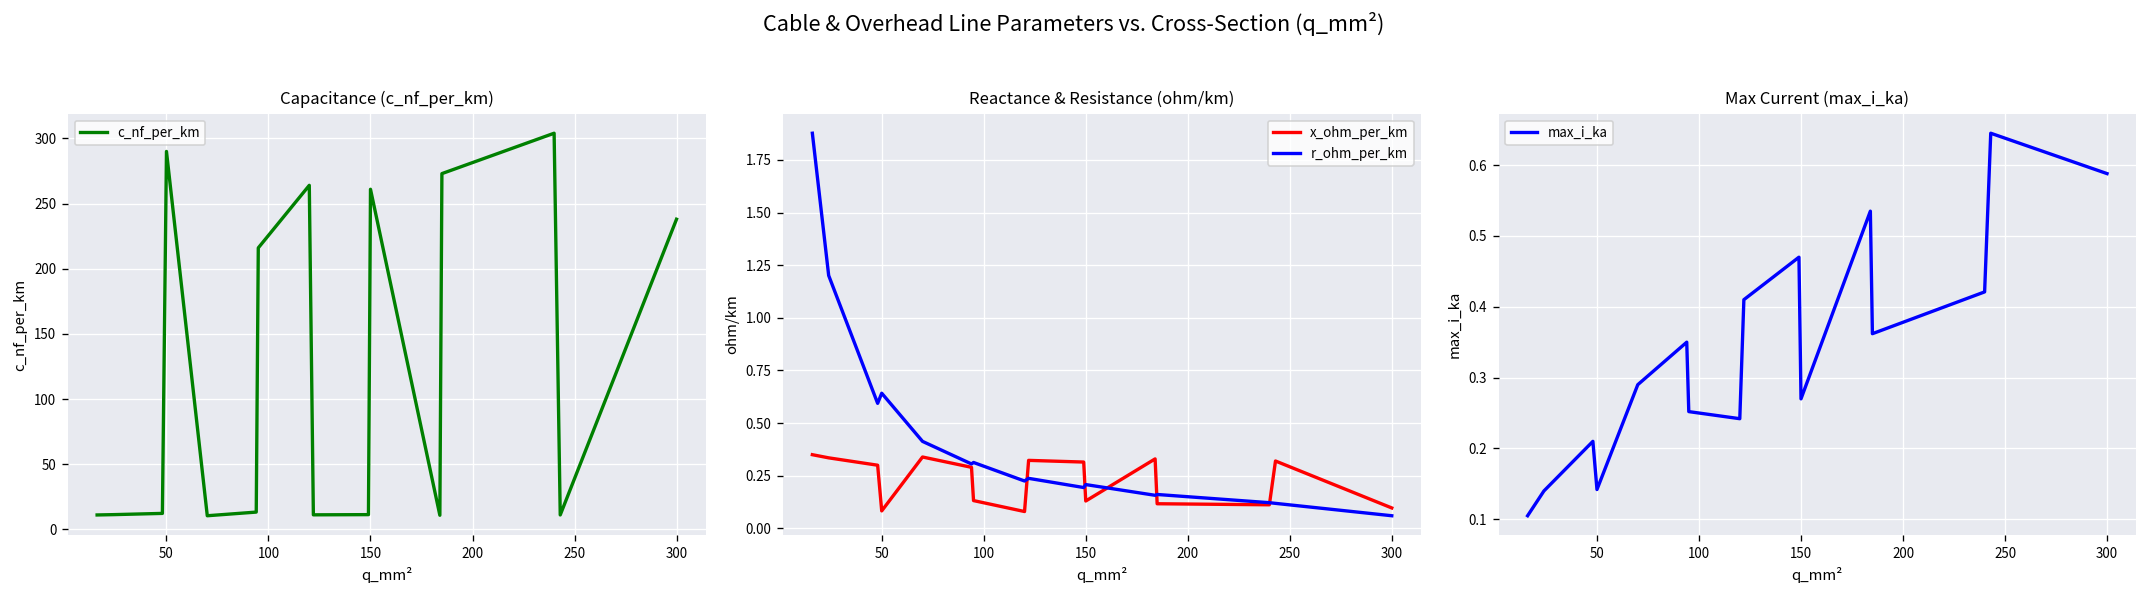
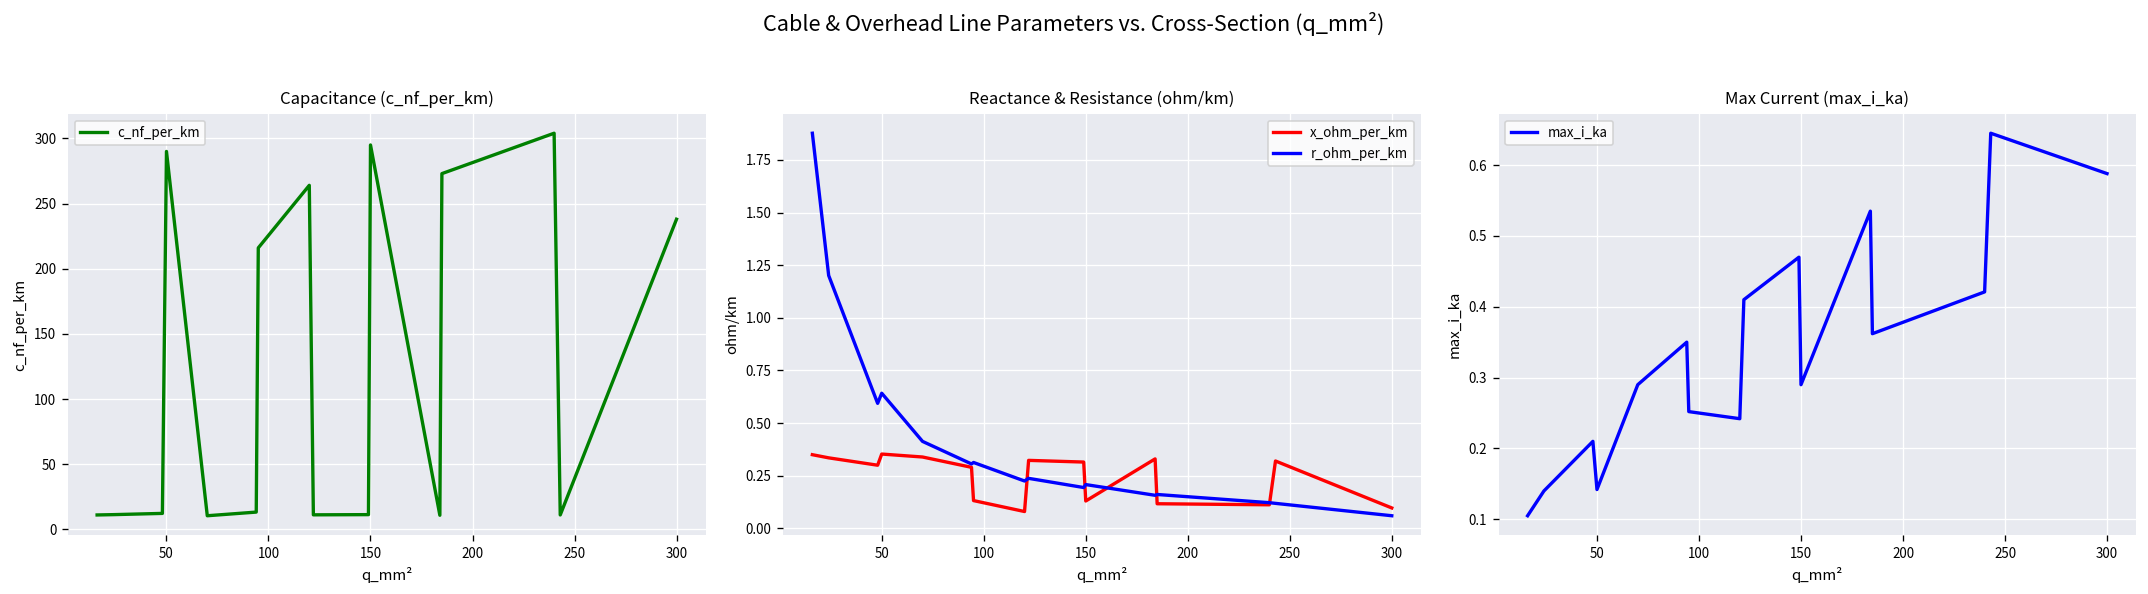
Capacitance (c_nf_per_km), 150: 261 -> 295
Reactance & Resistance (ohm/km), x_ohm_per_km, 50: 0.08 -> 0.35
Max Current (max_i_ka), 150: 0.27 -> 0.29
